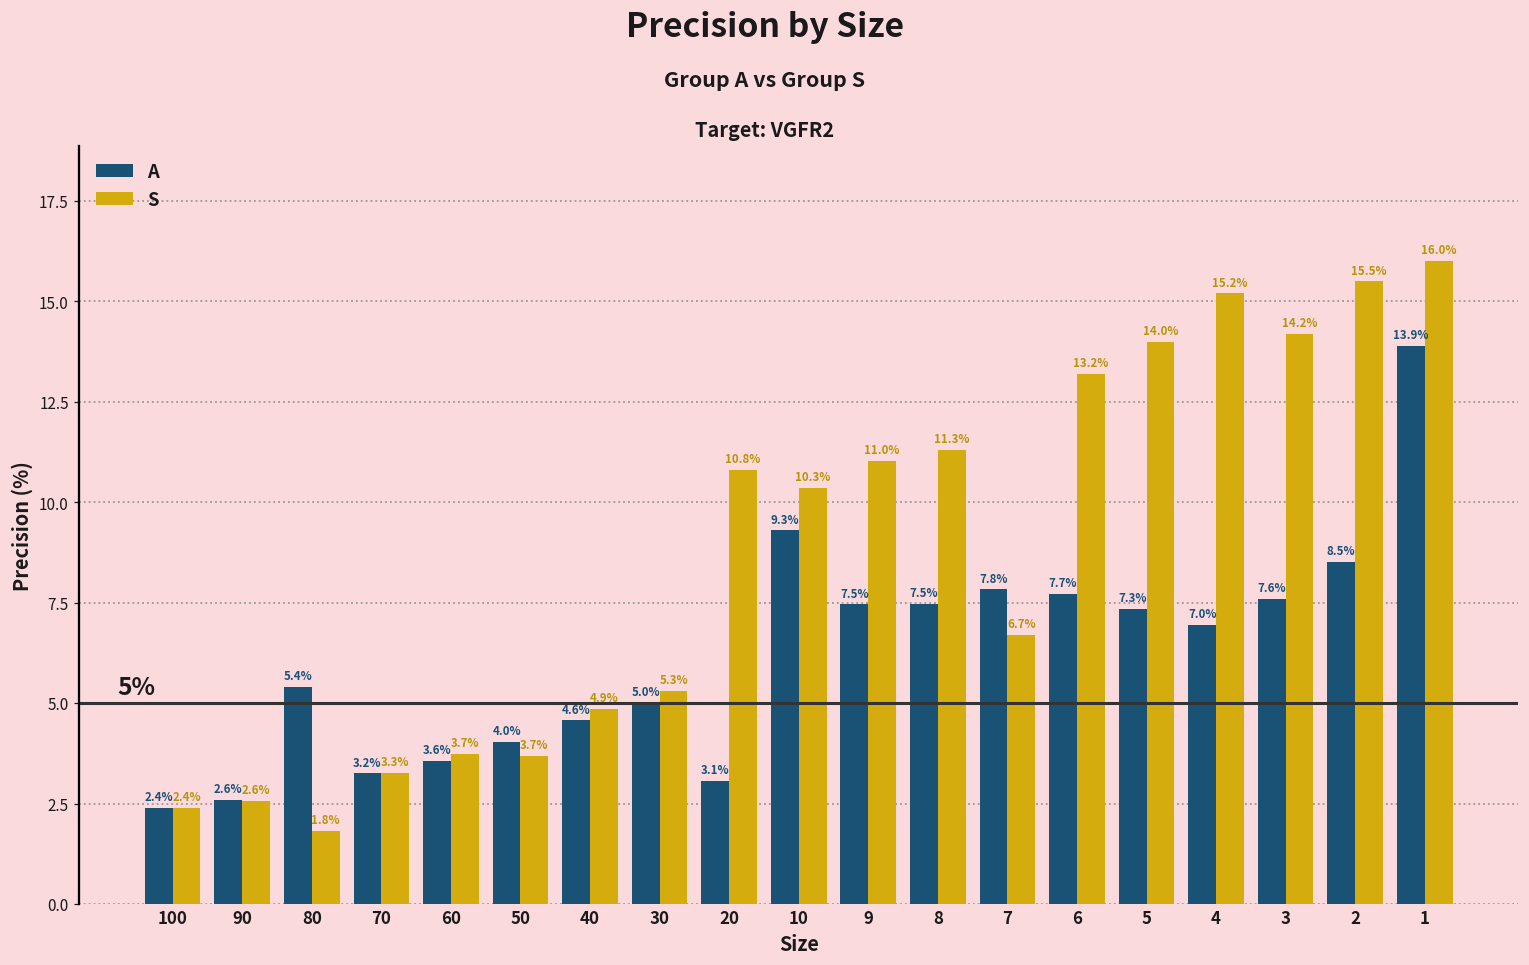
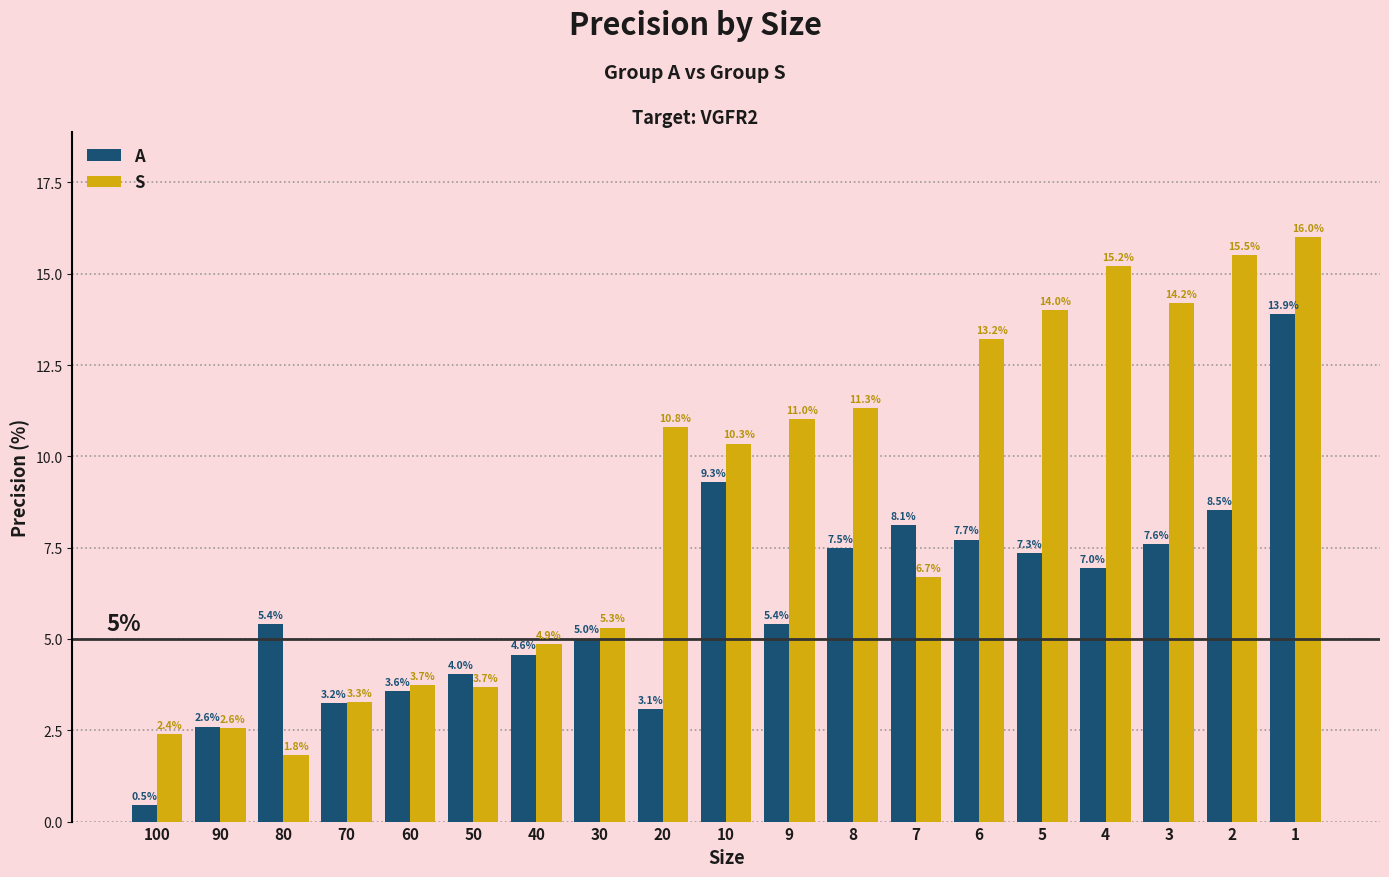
A, 100: 2.4% -> 0.5%
A, 9: 7.5% -> 5.4%
A, 7: 7.8% -> 8.1%
